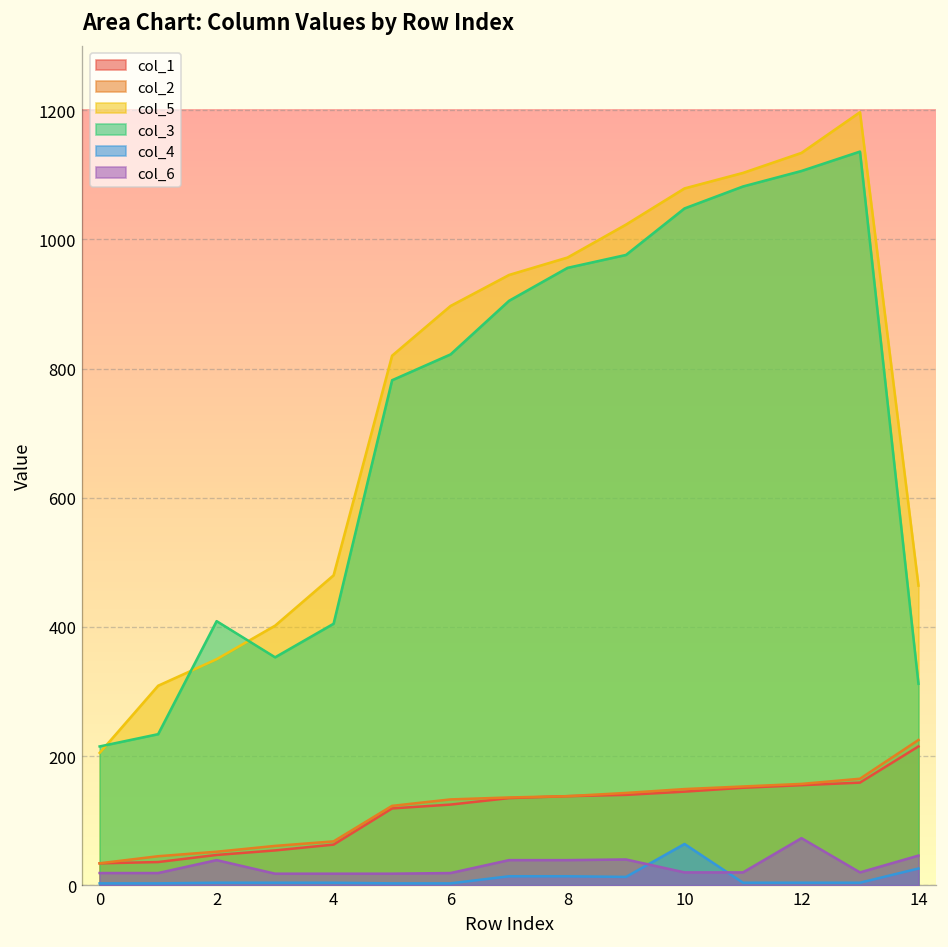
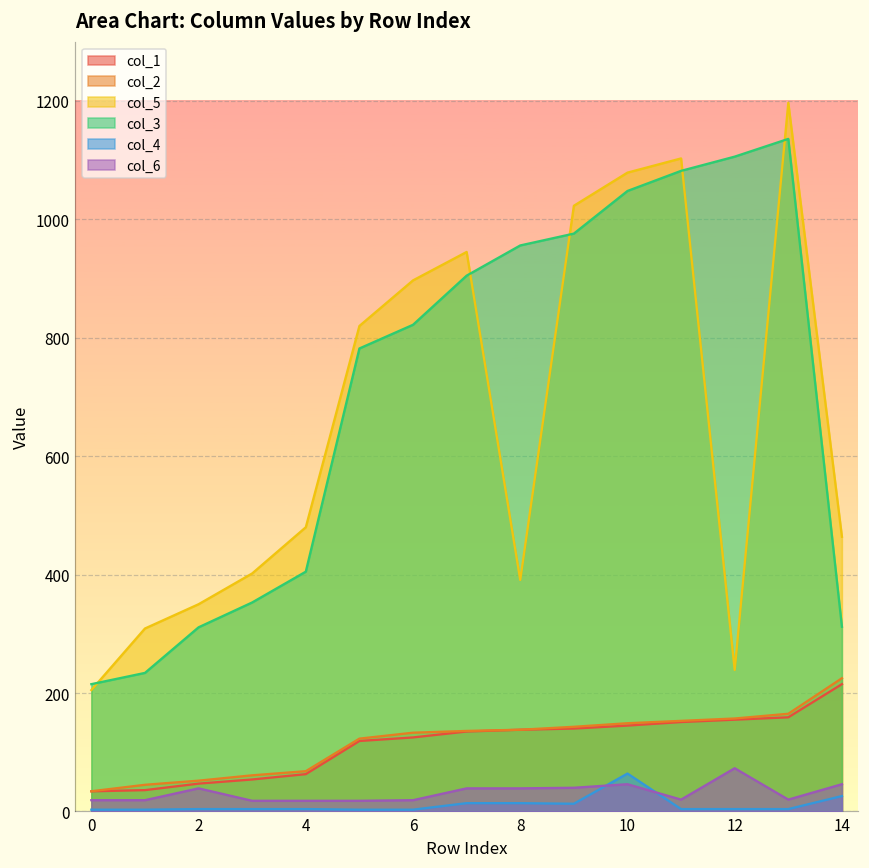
col_3, 2: 410 -> 310
col_5, 8: 970 -> 390
col_6, 10: 20 -> 50
col_5, 12: 1130 -> 240
